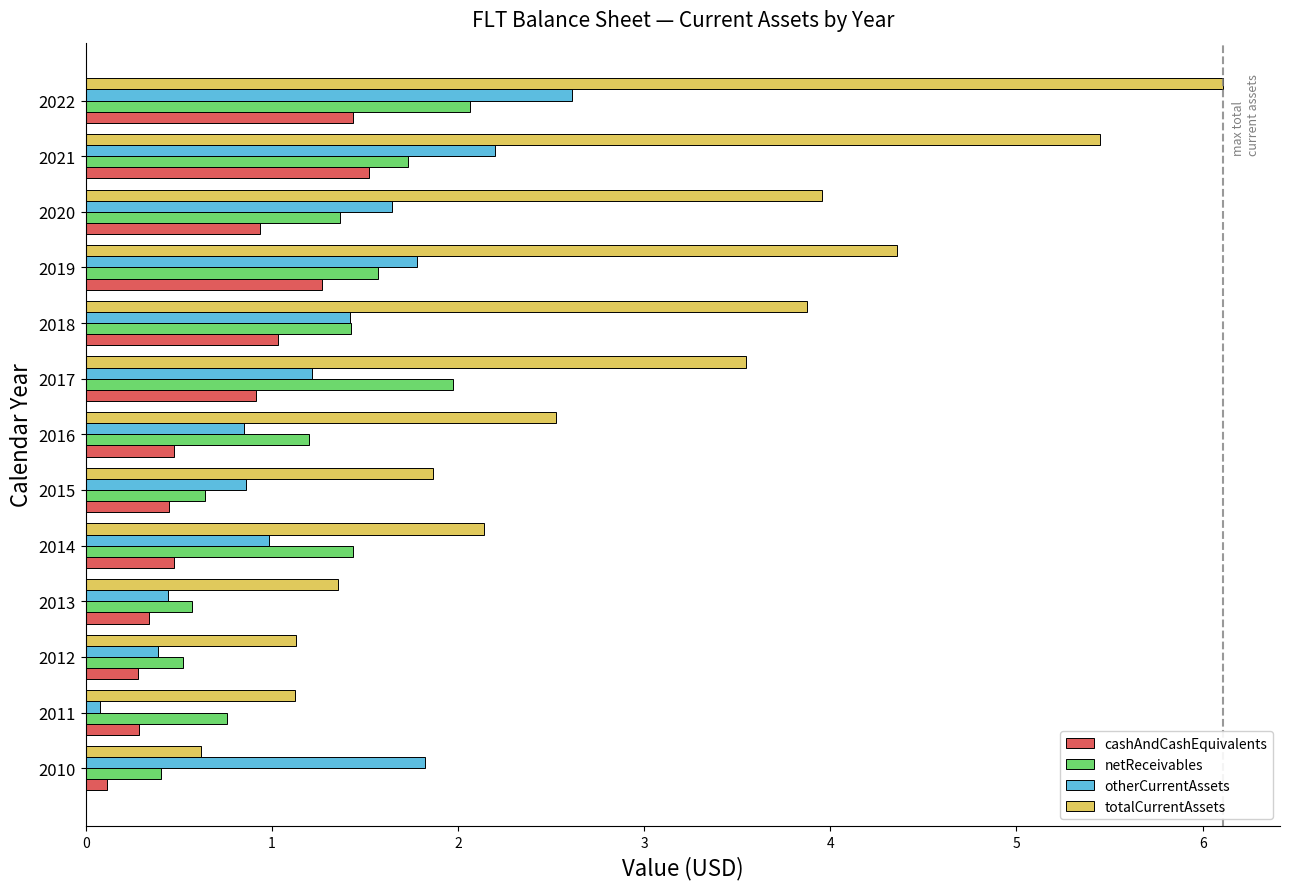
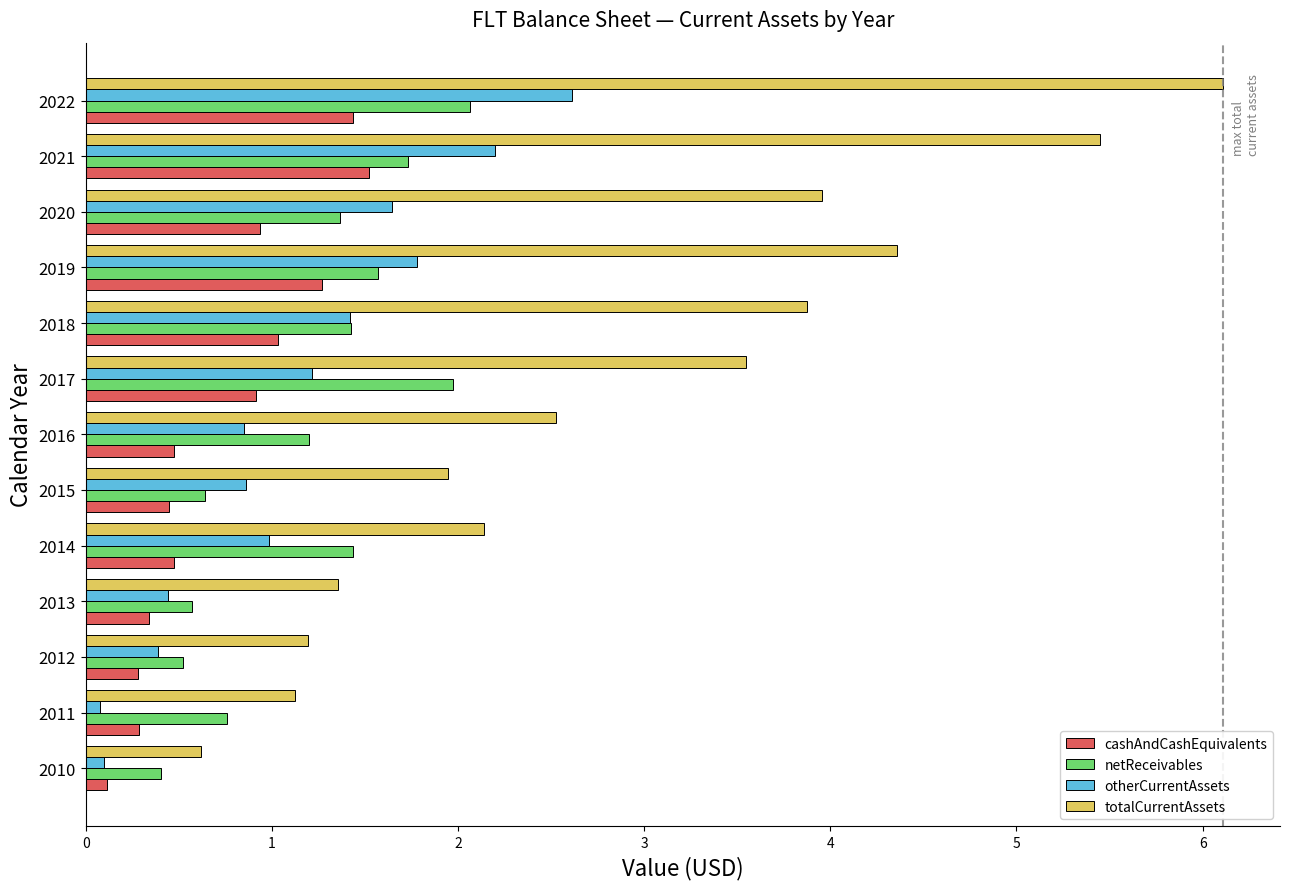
totalCurrentAssets, 2015: 1.87 -> 1.95
totalCurrentAssets, 2012: 1.13 -> 1.20
otherCurrentAssets, 2010: 1.82 -> 0.10
